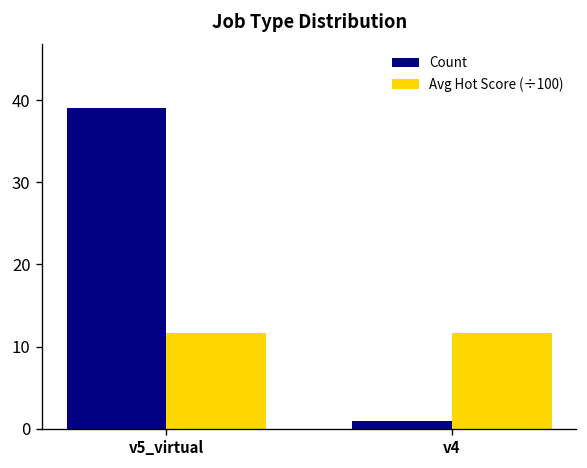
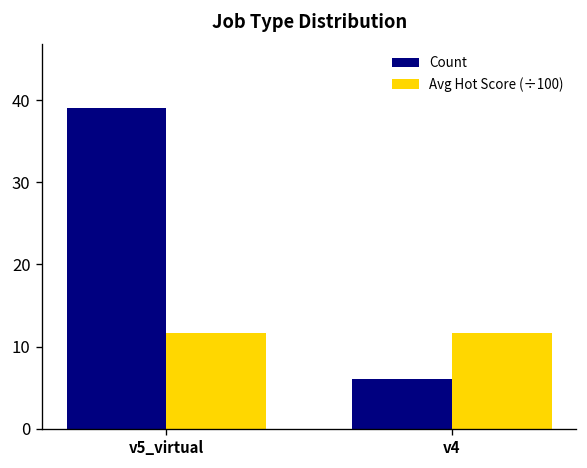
Count, v4: 1 -> 6
